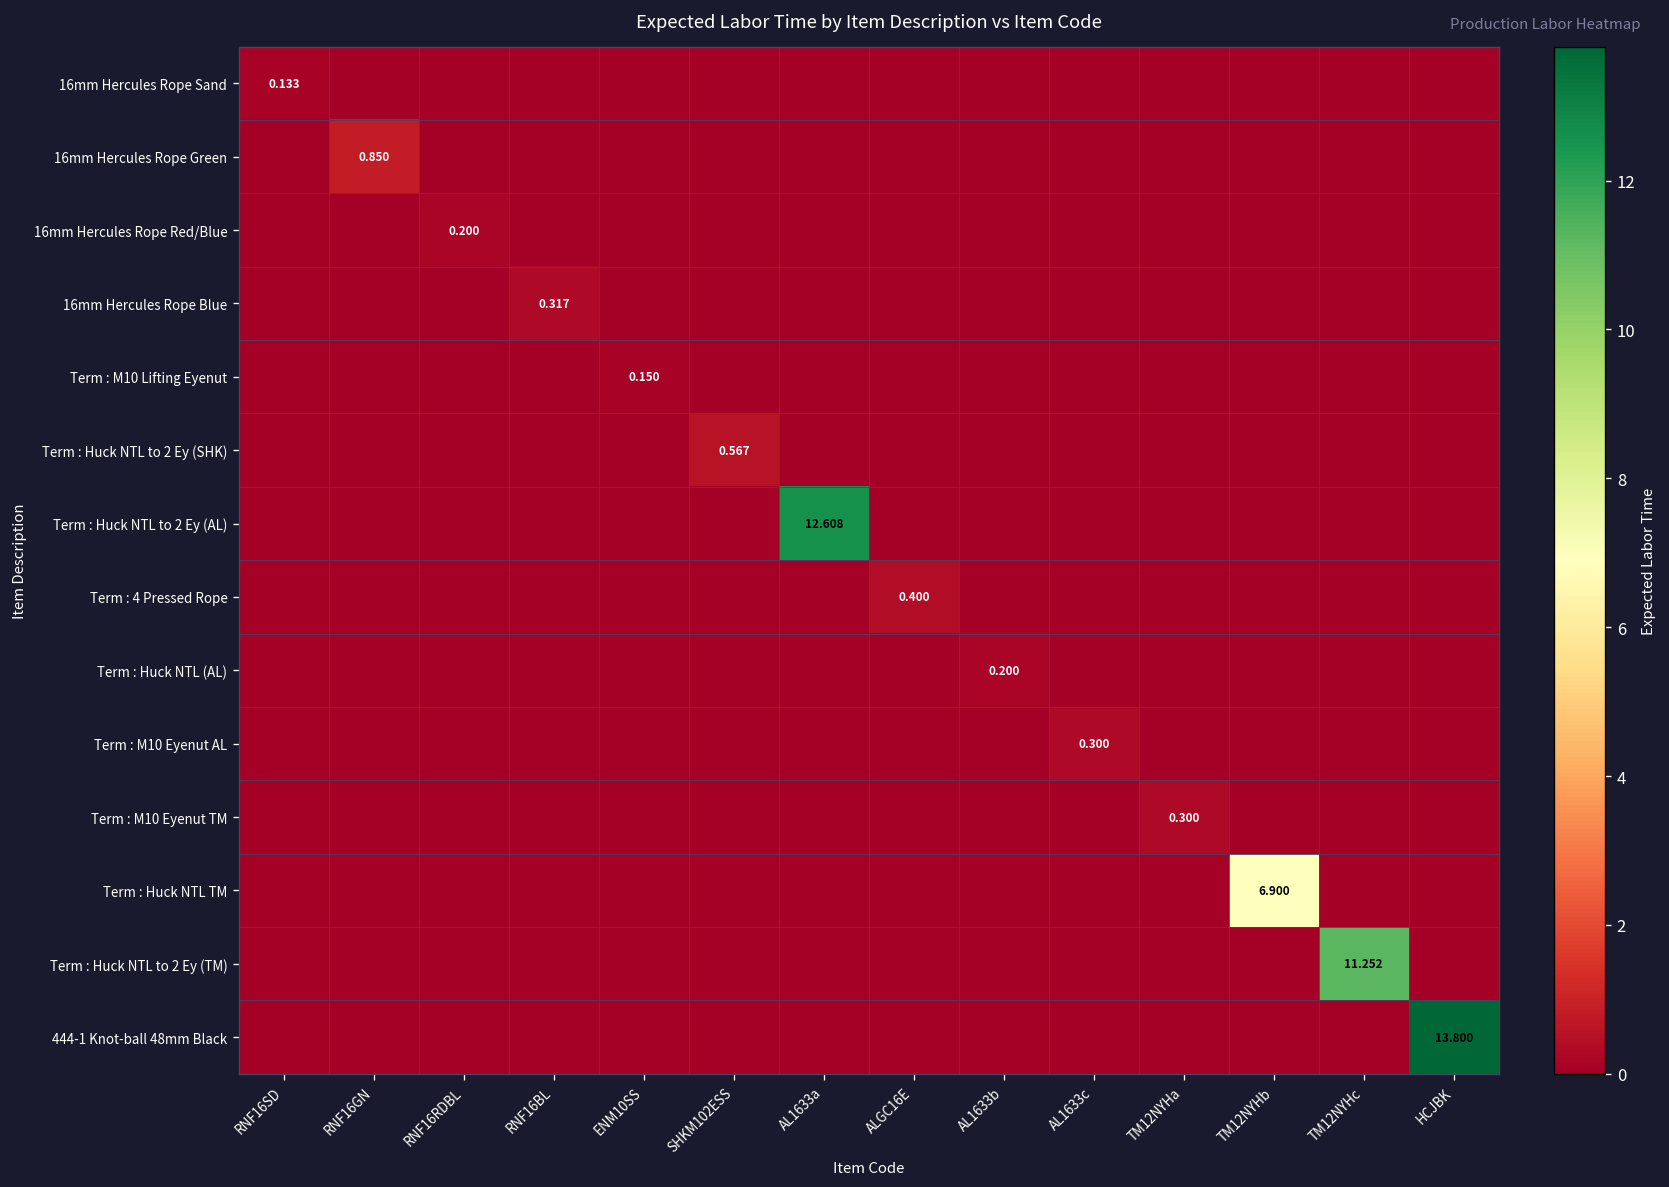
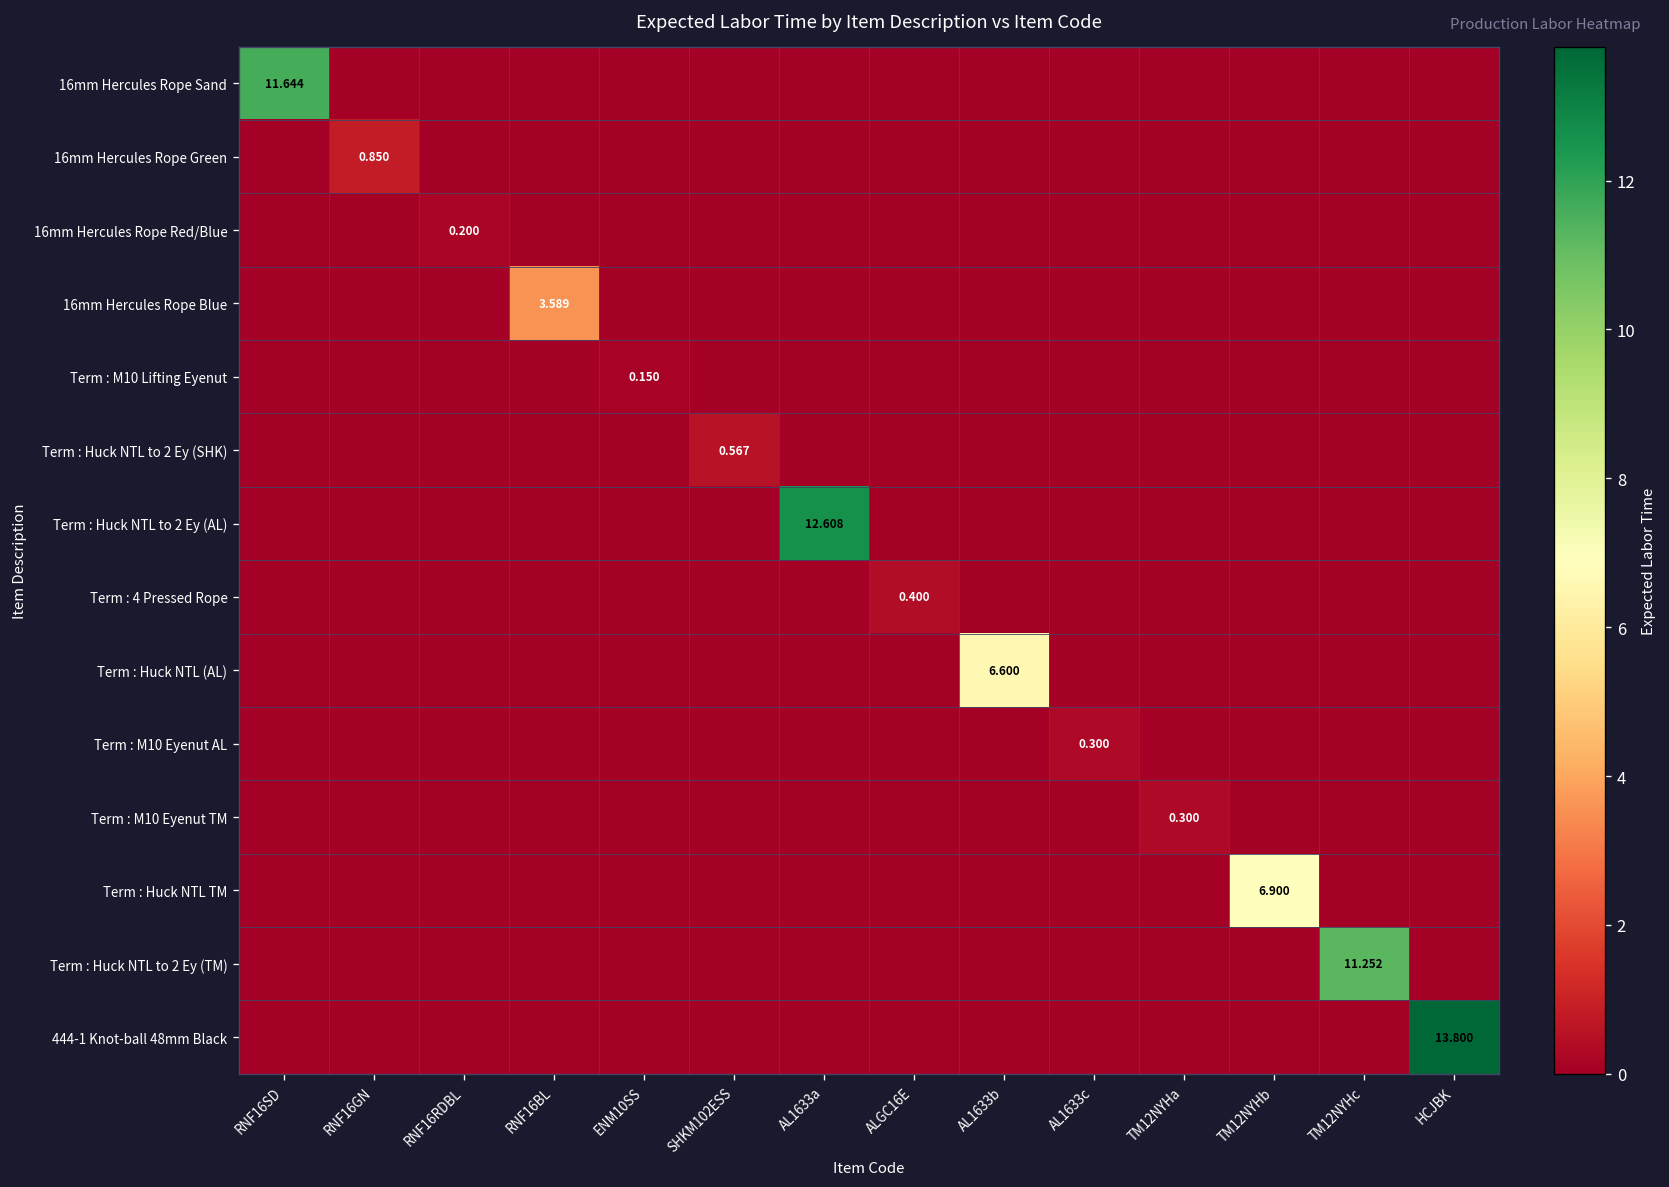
16mm Hercules Rope Sand, RNF16SD: 0.133 -> 11.644
16mm Hercules Rope Blue, RNF16BL: 0.317 -> 3.589
Term : Huck NTL (AL), AL1633b: 0.200 -> 6.600
